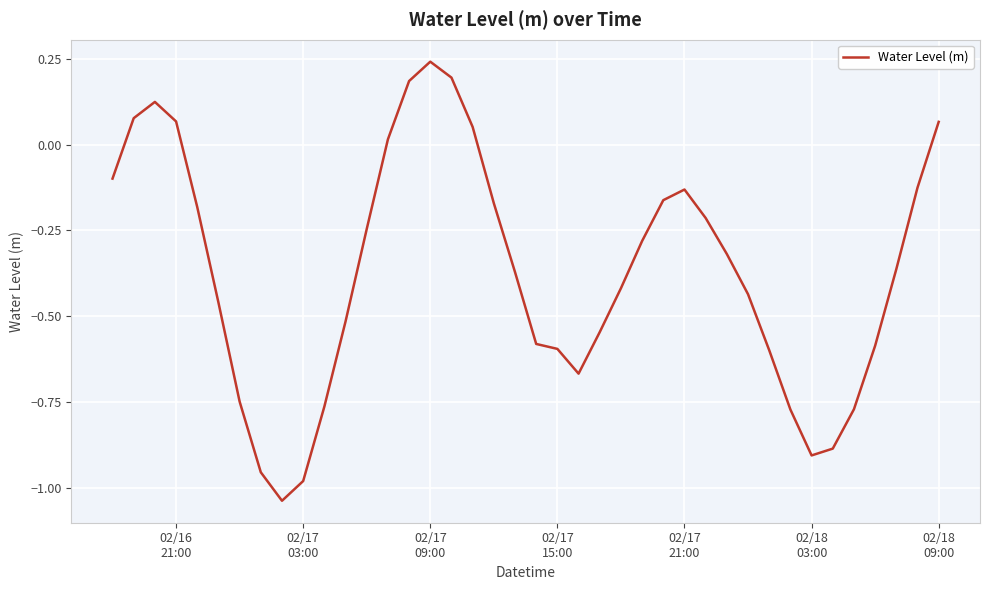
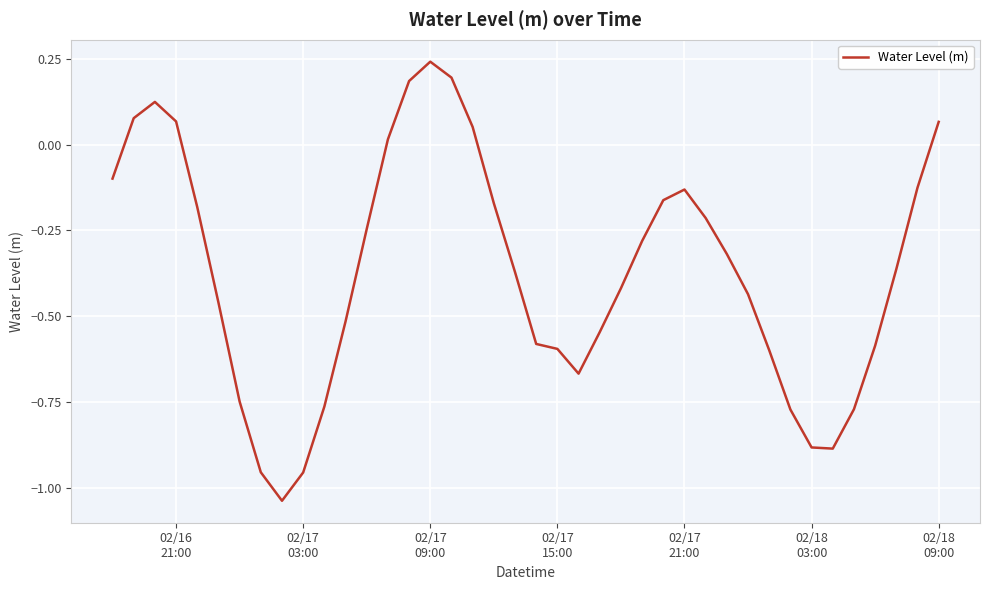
02/17 03:00: -0.98 -> -0.96
02/18 03:00: -0.91 -> -0.88
